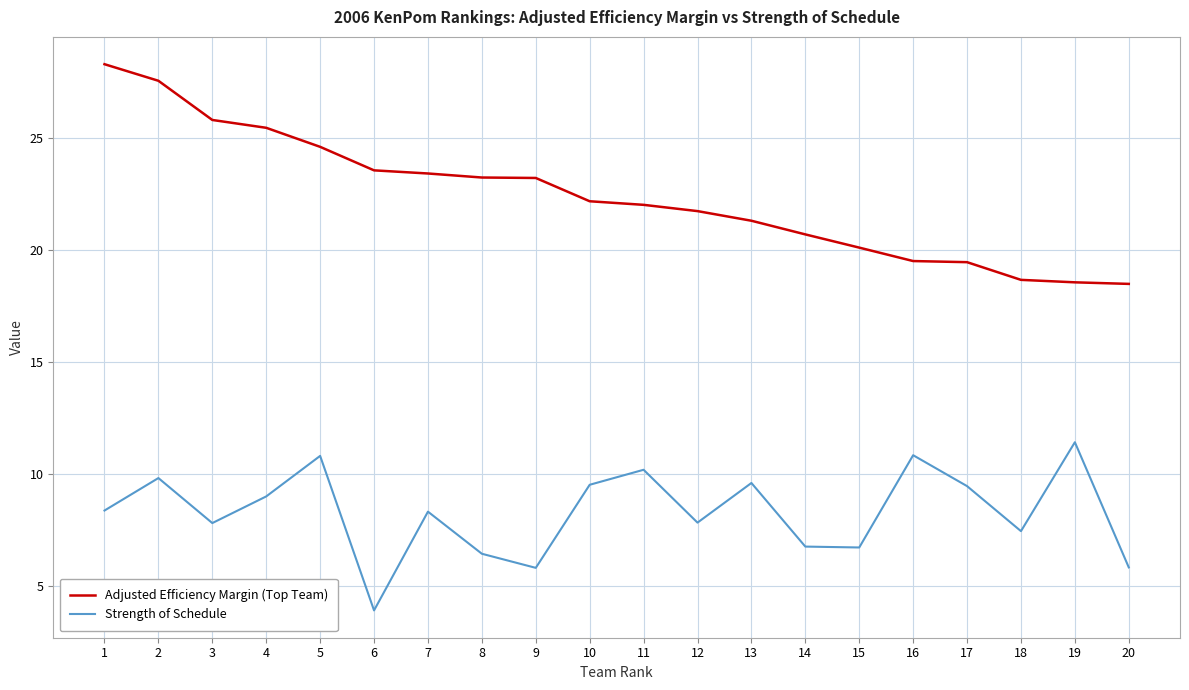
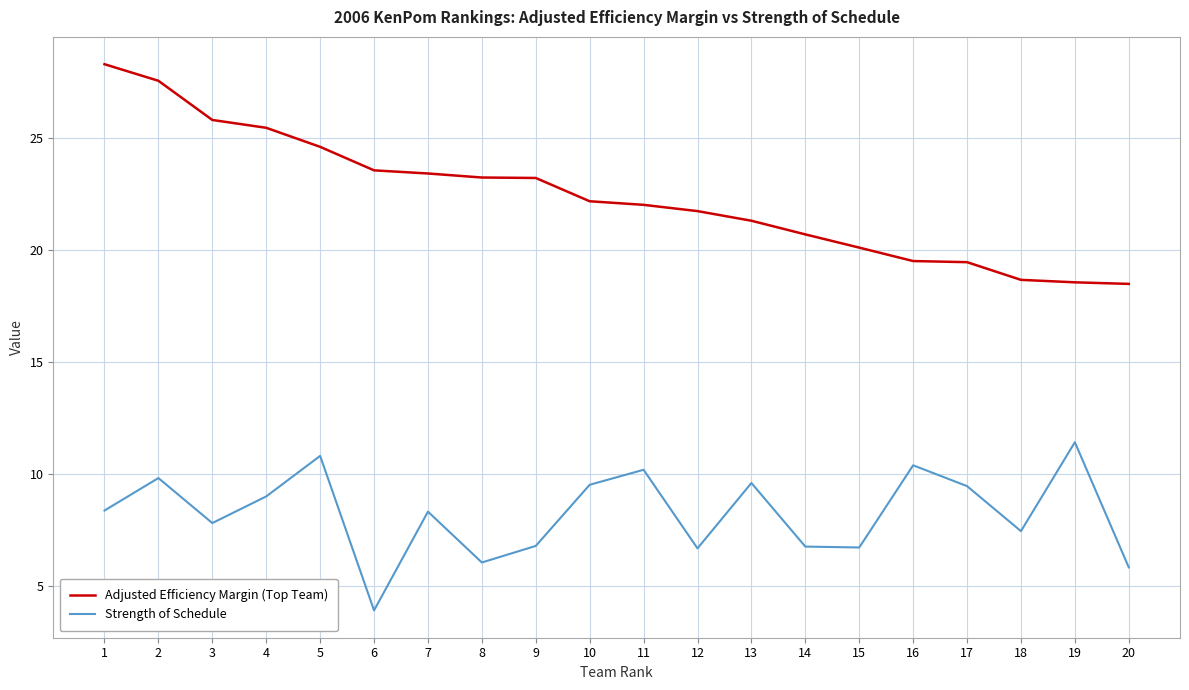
Strength of Schedule, 8: 6.4 -> 6.0
Strength of Schedule, 9: 5.8 -> 6.8
Strength of Schedule, 12: 7.8 -> 6.7
Strength of Schedule, 16: 10.8 -> 10.4
